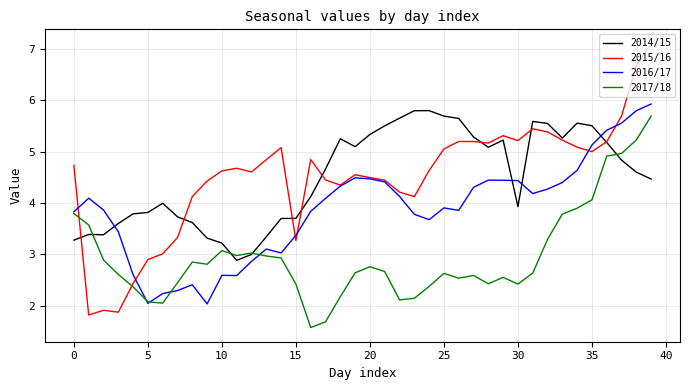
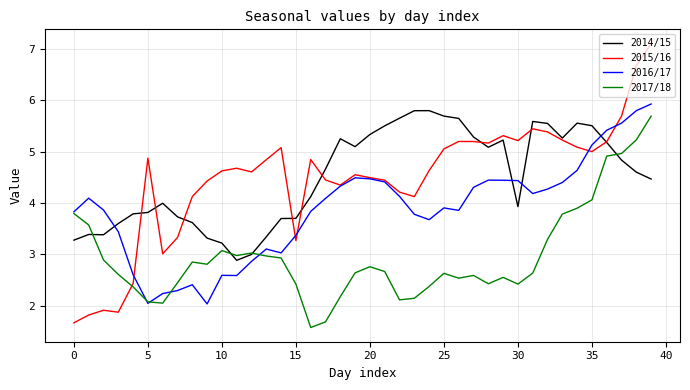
2015/16, 0: 4.7 -> 1.7
2015/16, 5: 2.9 -> 4.9
